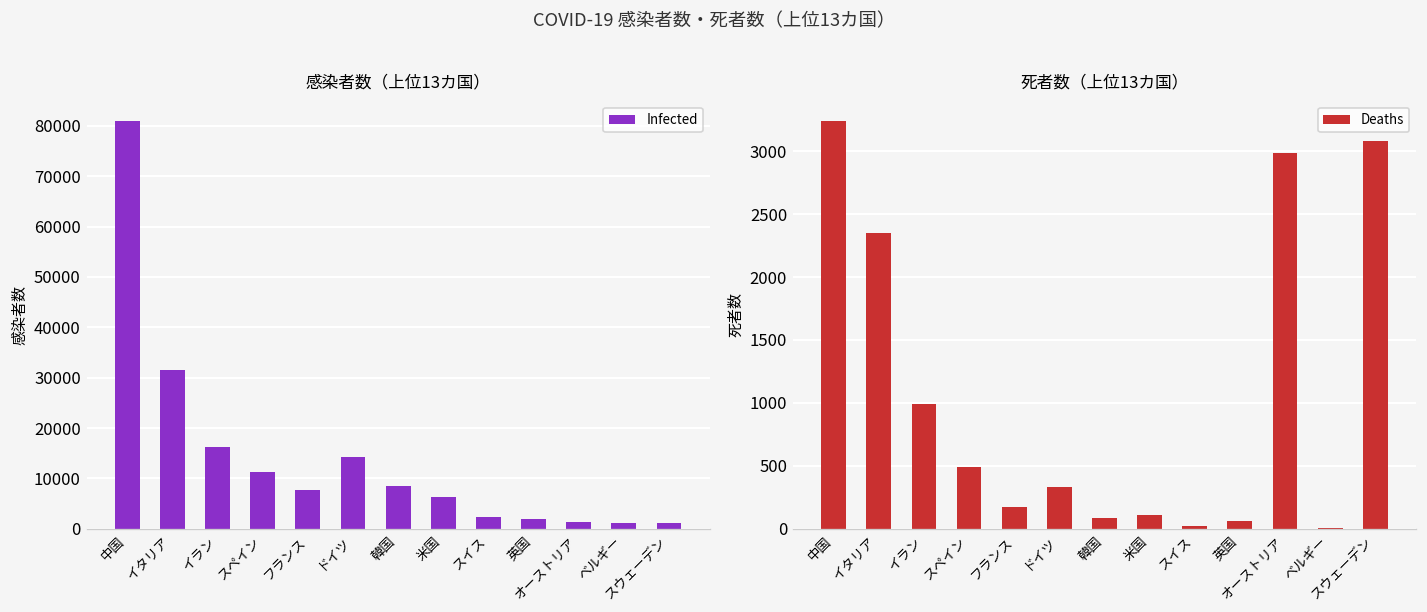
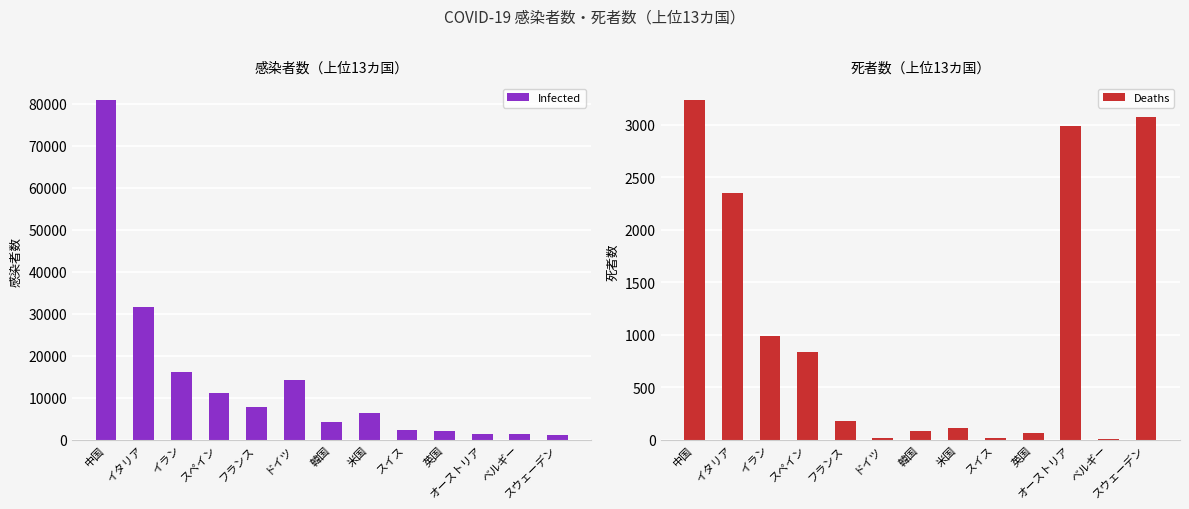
感染者数（上位13カ国）, 韓国: 8000 -> 4000
死者数（上位13カ国）, スペイン: 490 -> 840
死者数（上位13カ国）, ドイツ: 330 -> 10
